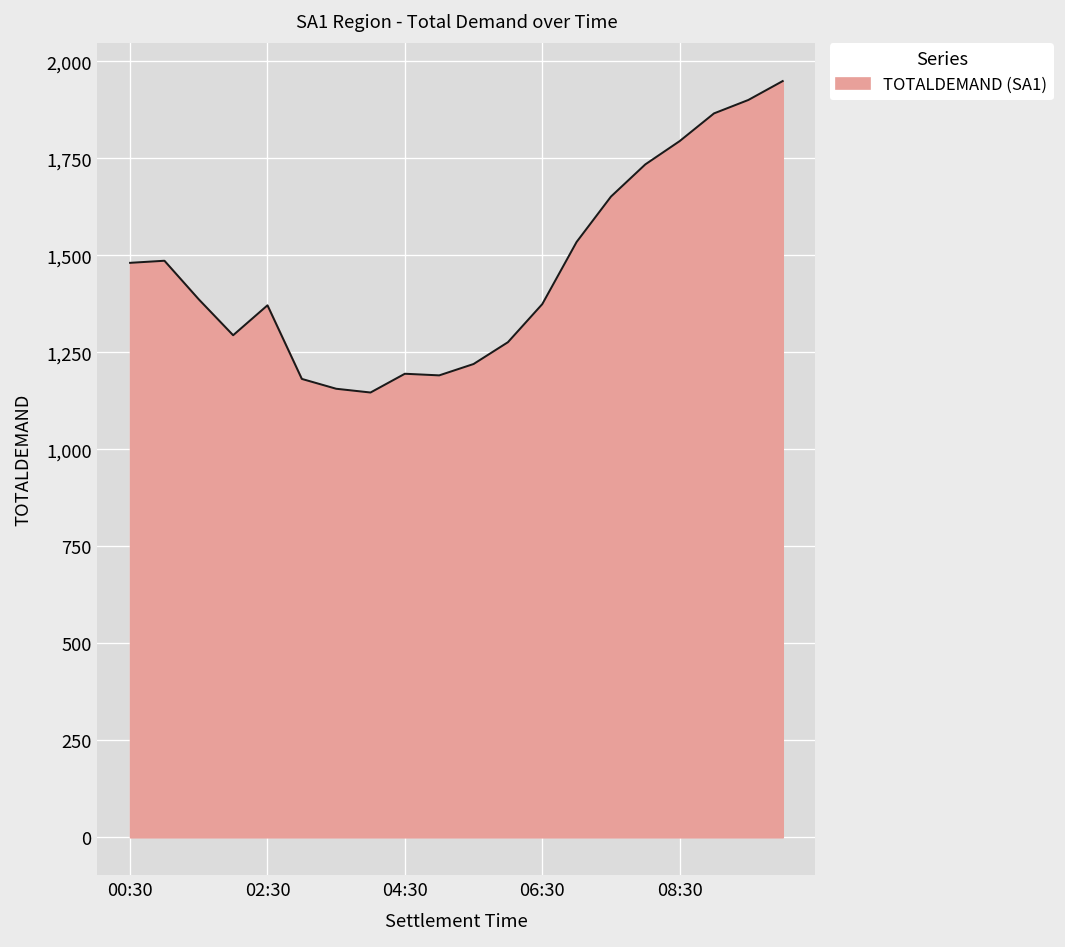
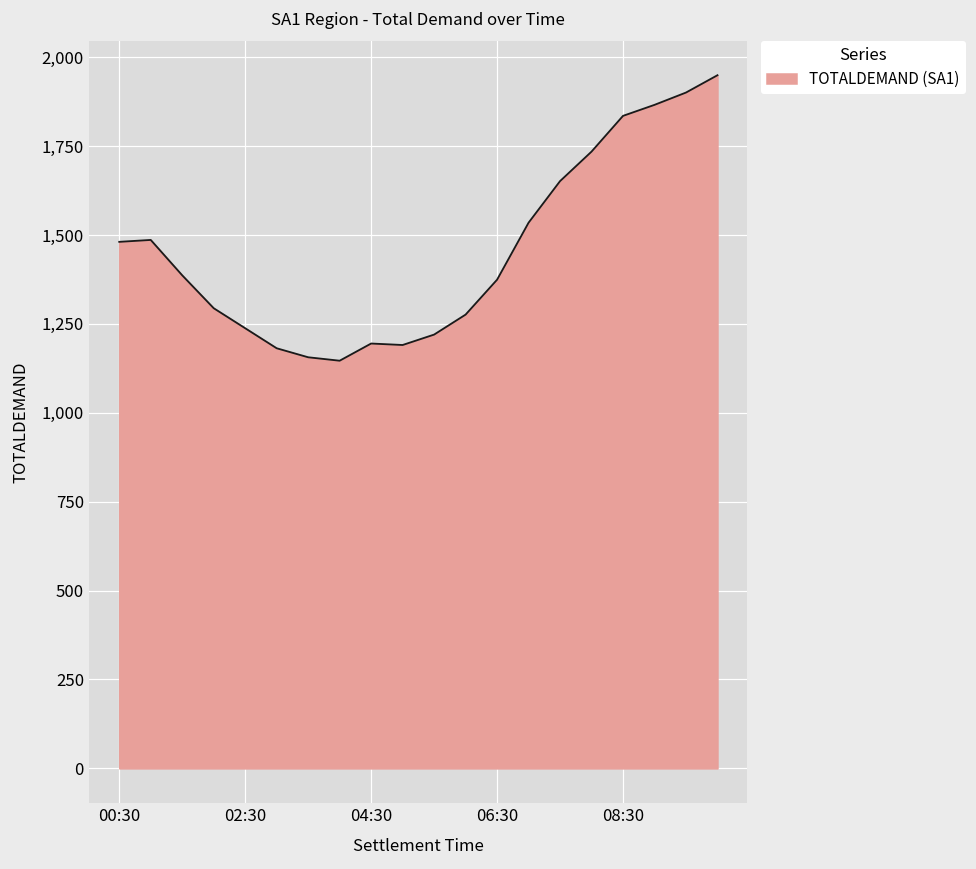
02:30: 1,370 -> 1,240
08:30: 1,790 -> 1,830
